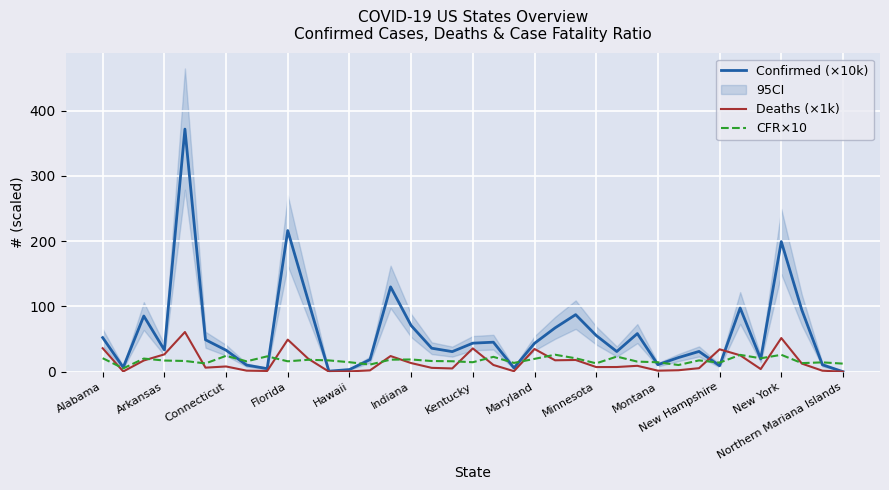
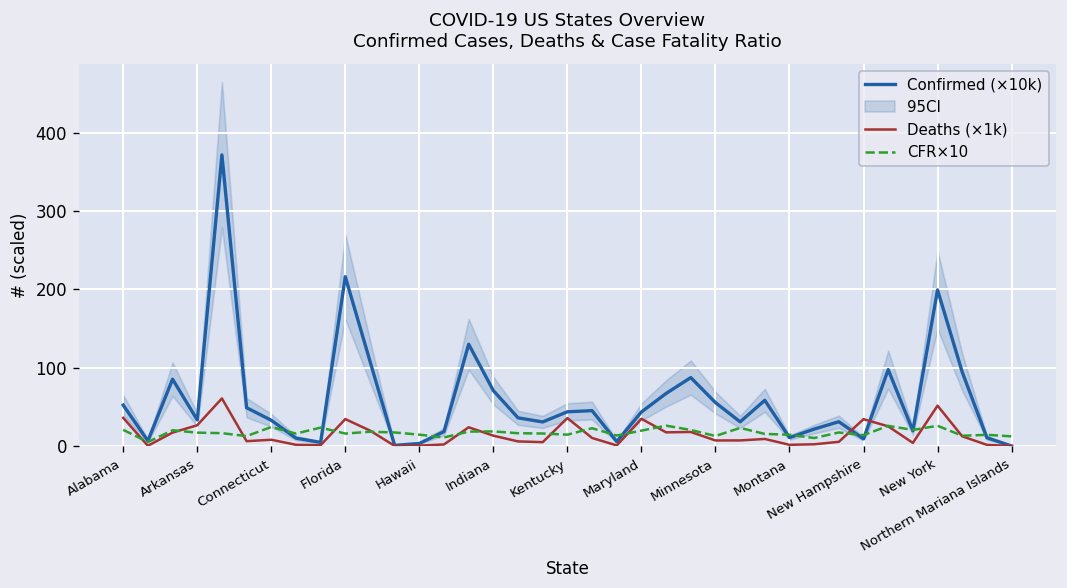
Deaths (×1k), Florida: 50 -> 30
